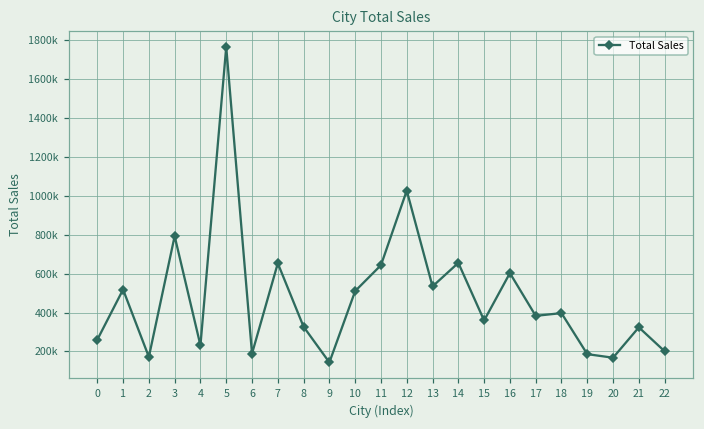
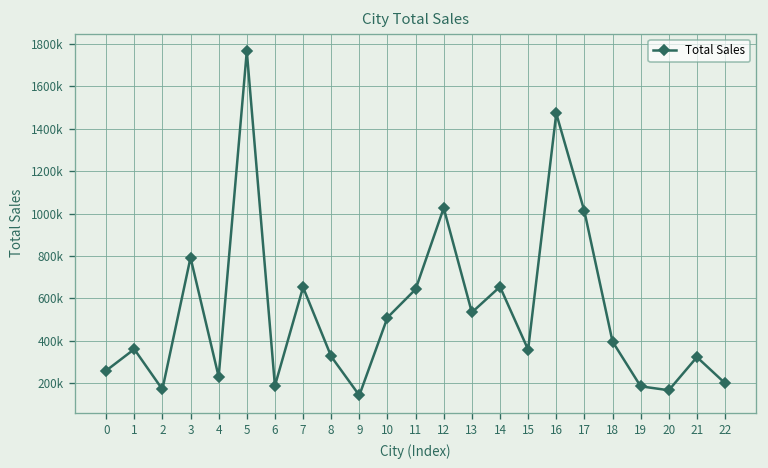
1: 520000 -> 360000
16: 600000 -> 1470000
17: 380000 -> 1010000
